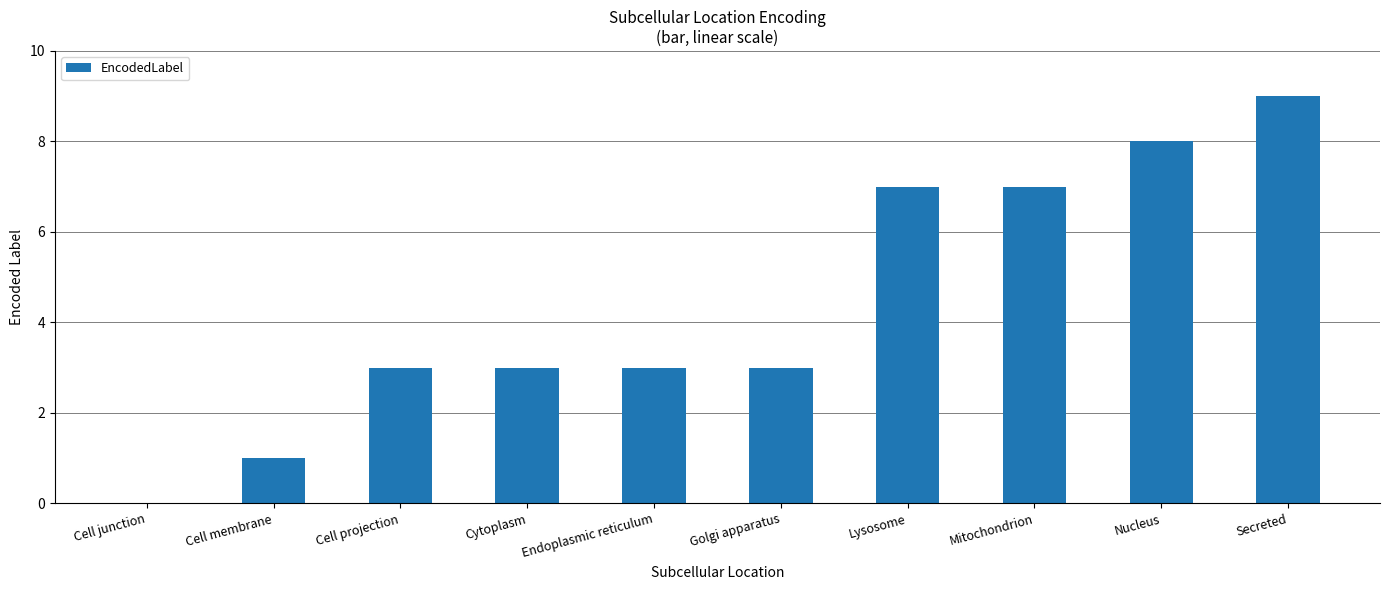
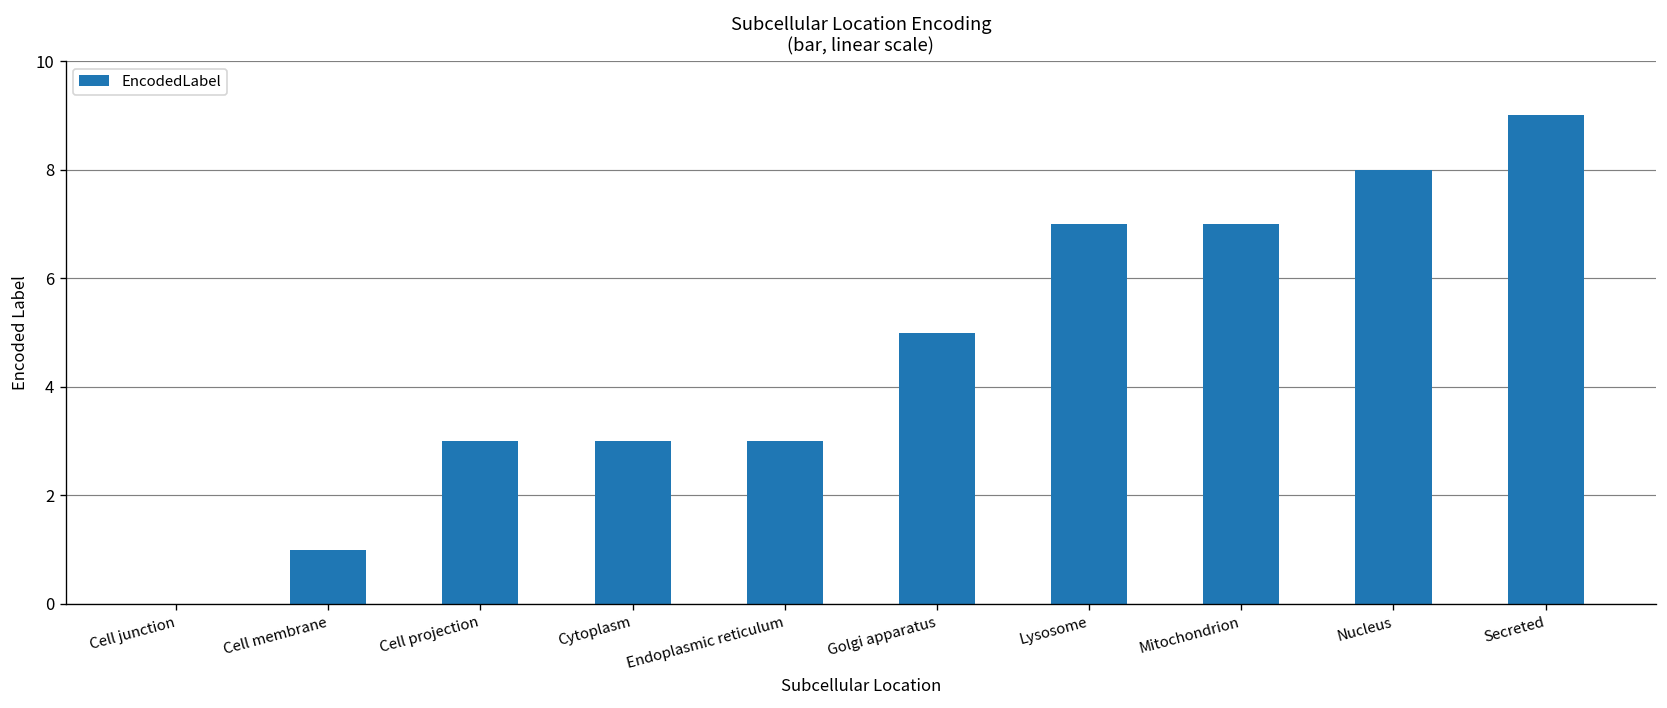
Golgi apparatus: 3 -> 5
